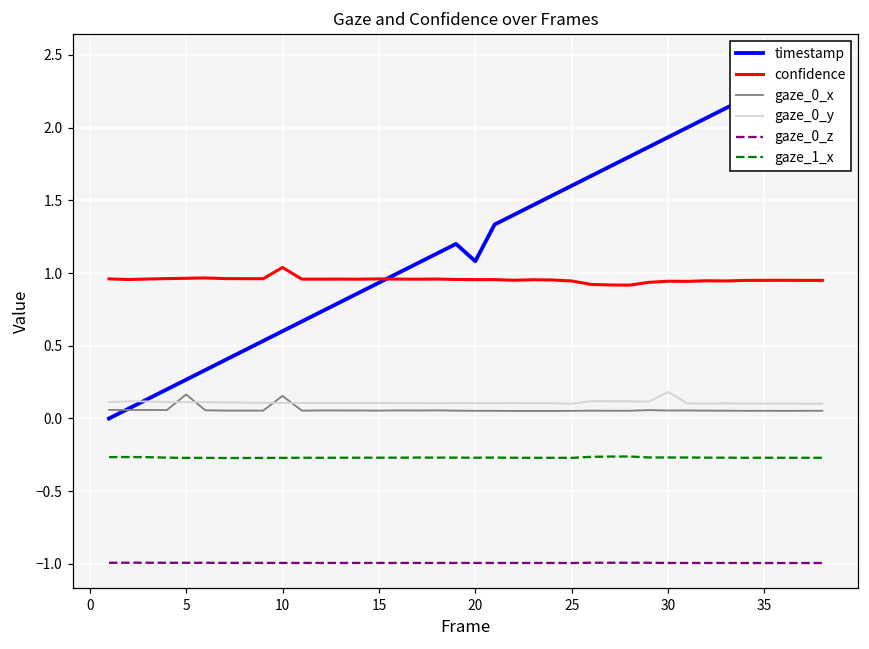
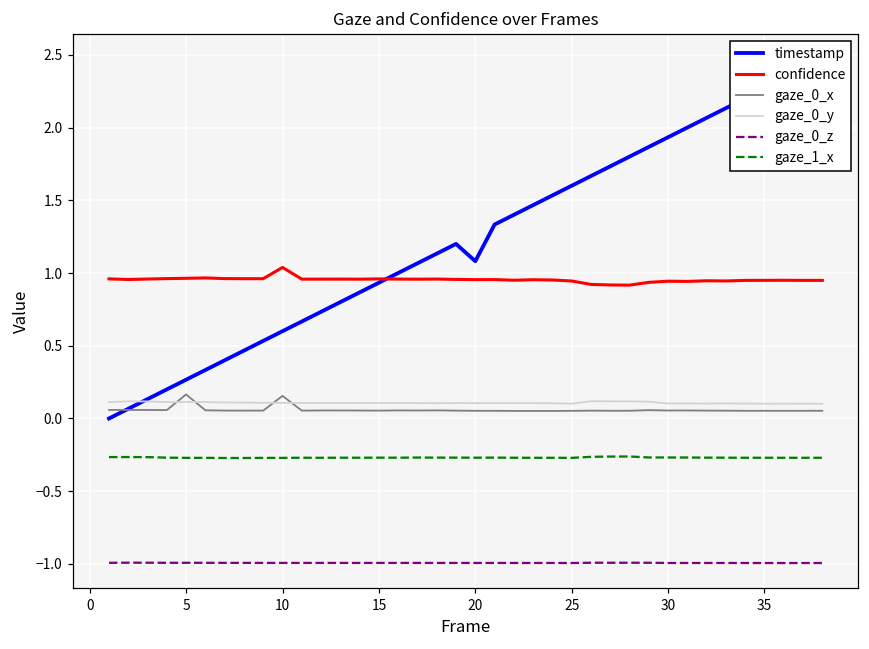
gaze_0_y, 30: 0.18 -> 0.10
